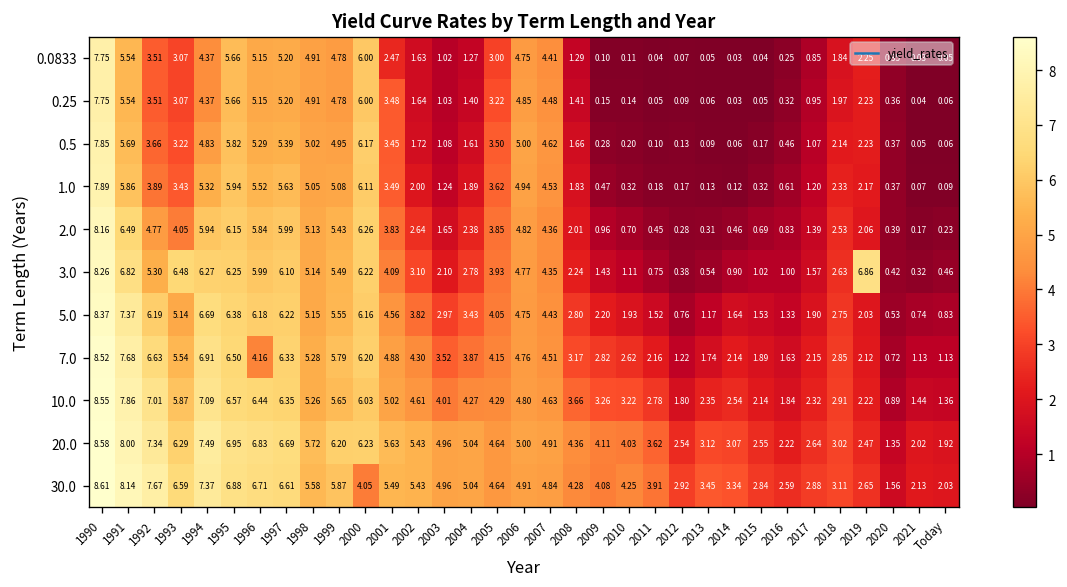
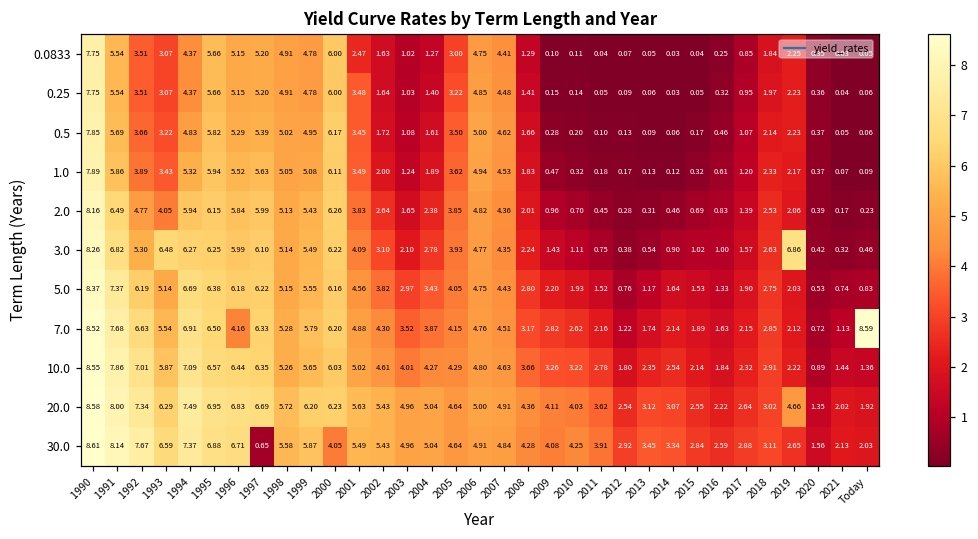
7.0, Today: 1.13 -> 8.59
20.0, 2019: 2.47 -> 4.66
30.0, 1997: 6.61 -> 0.65
